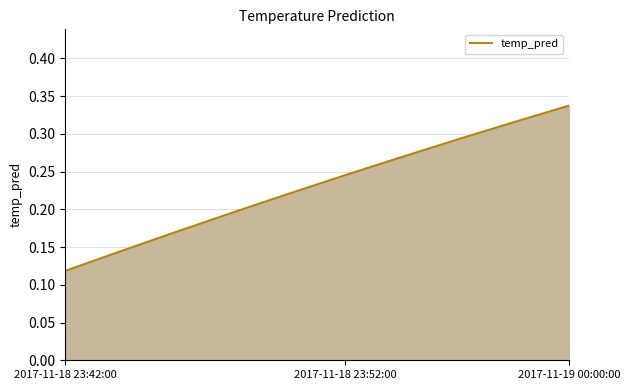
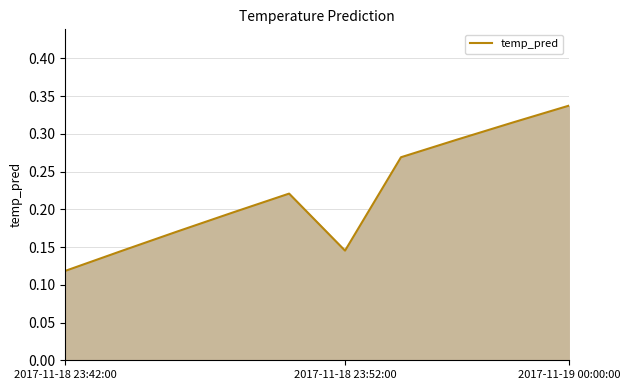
2017-11-18 23:52:00: 0.25 -> 0.15
